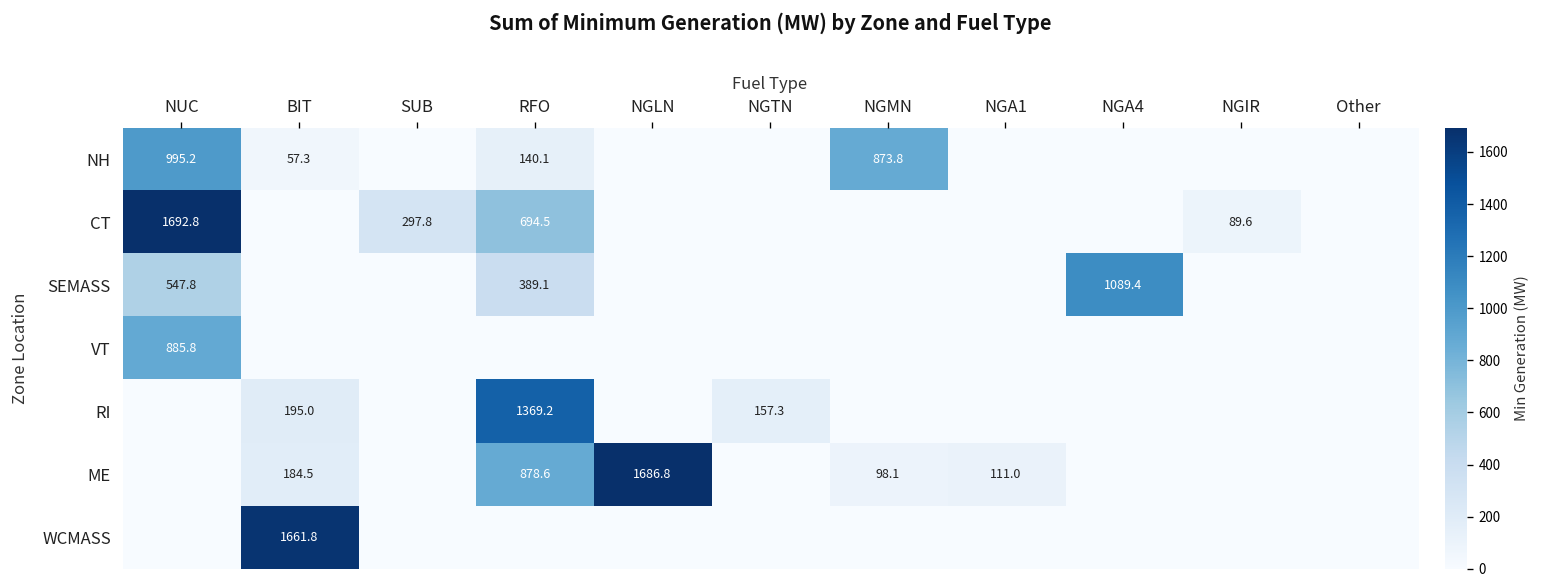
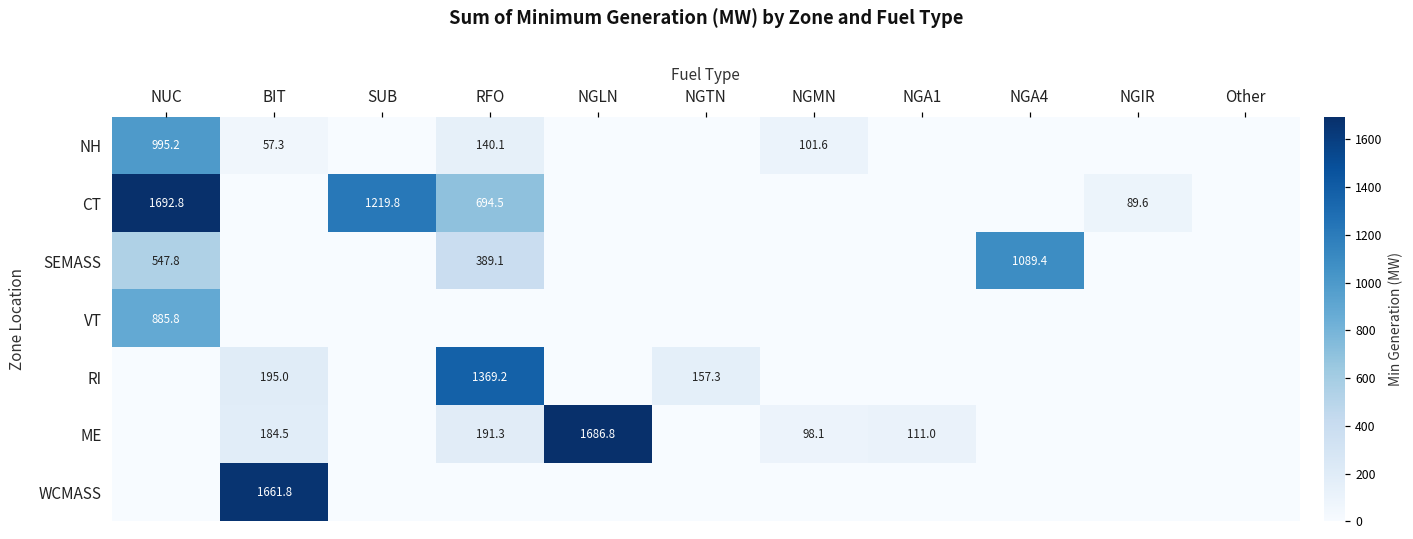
NH, NGMN: 873.8 -> 101.6
CT, SUB: 297.8 -> 1219.8
ME, RFO: 878.6 -> 191.3
